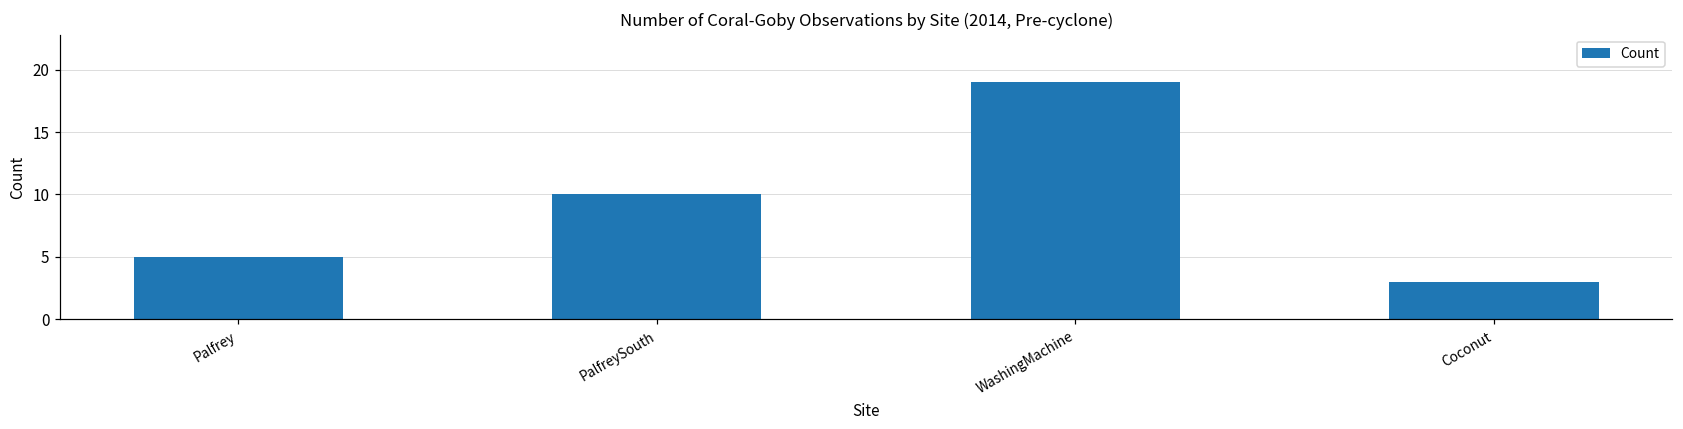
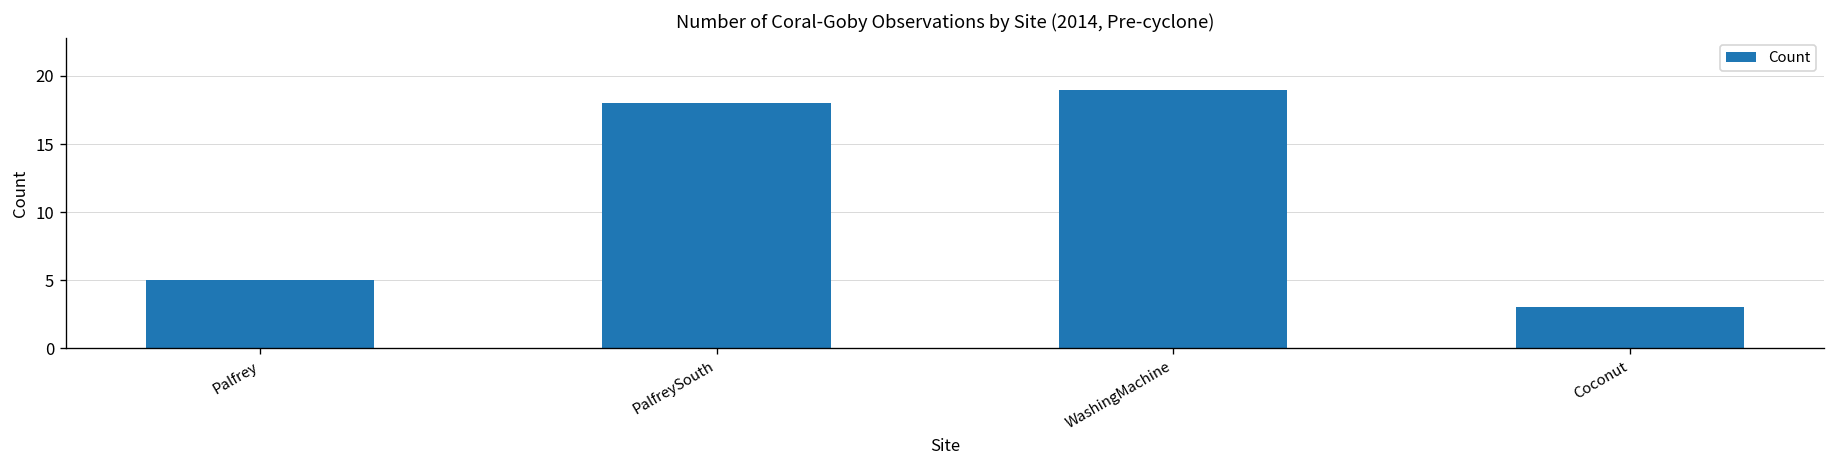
PalfreySouth: 10 -> 18
